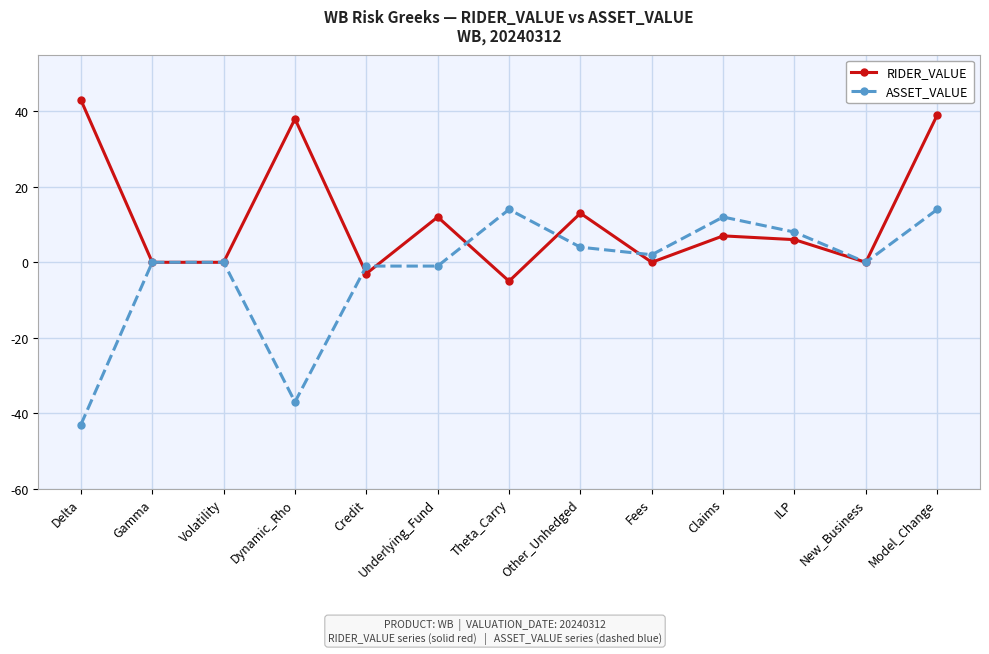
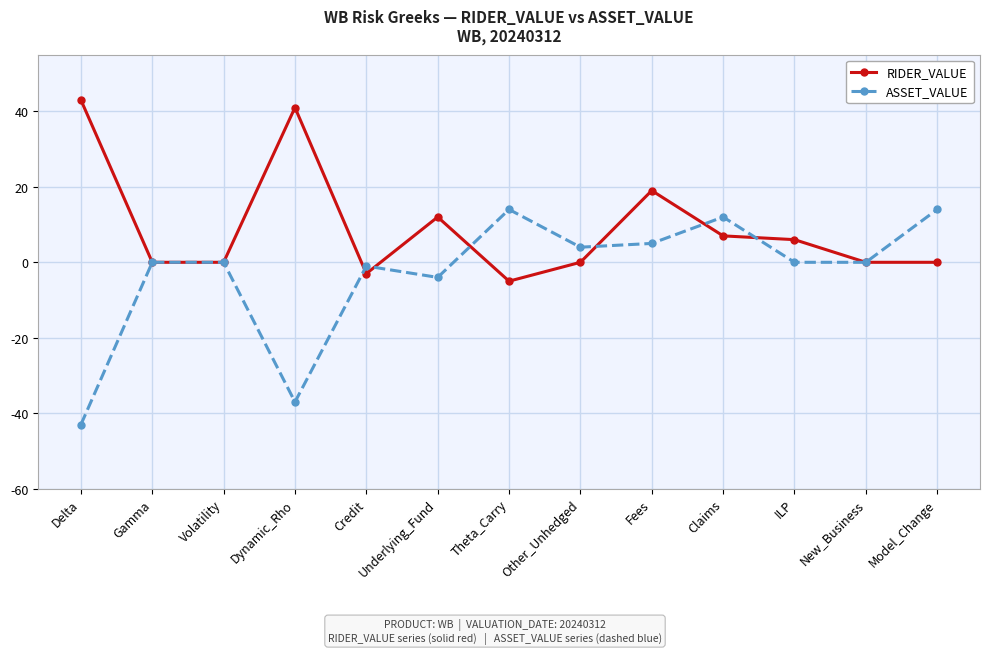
RIDER_VALUE, Dynamic_Rho: 38 -> 41
ASSET_VALUE, Underlying_Fund: -1 -> -4
RIDER_VALUE, Other_Unhedged: 13 -> 0
RIDER_VALUE, Fees: 0 -> 19
ASSET_VALUE, Fees: 2 -> 5
ASSET_VALUE, ILP: 8 -> 0
RIDER_VALUE, Model_Change: 39 -> 0
